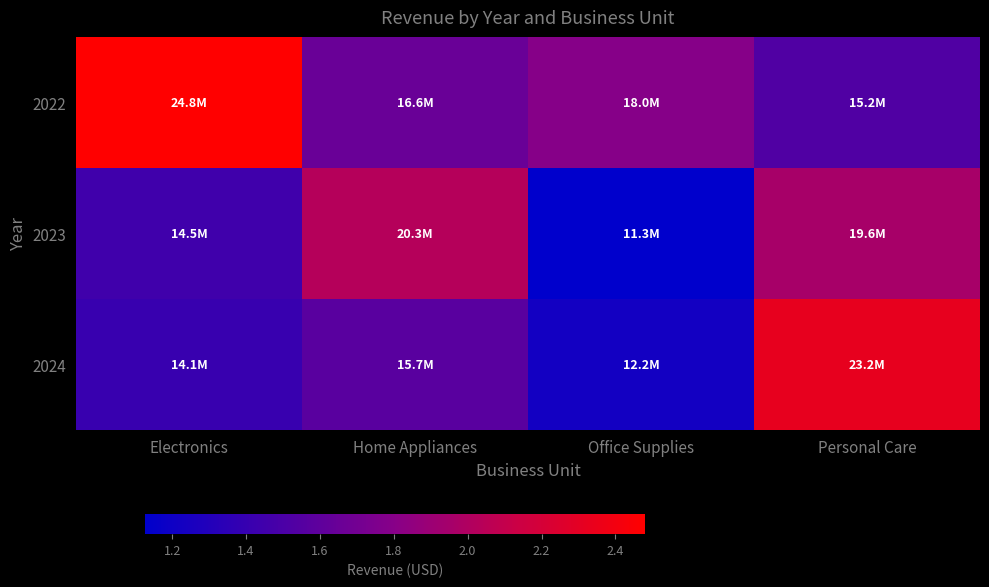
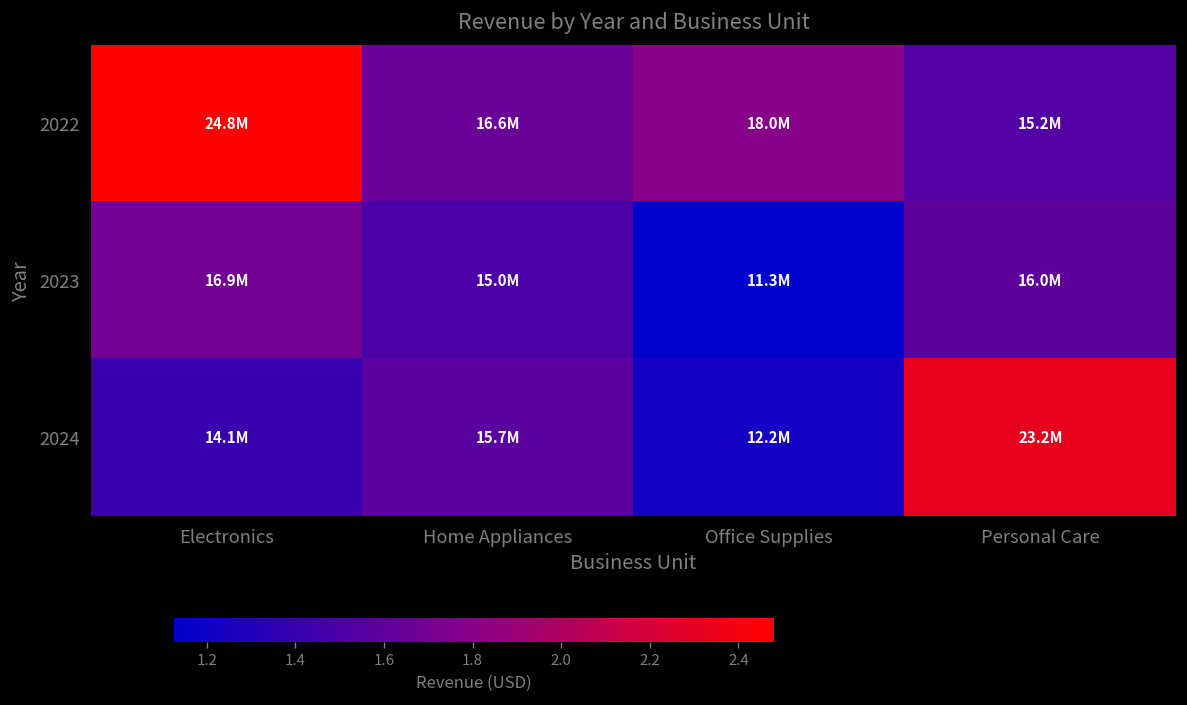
2023, Electronics: 14.5M -> 16.9M
2023, Home Appliances: 20.3M -> 15.0M
2023, Personal Care: 19.6M -> 16.0M
